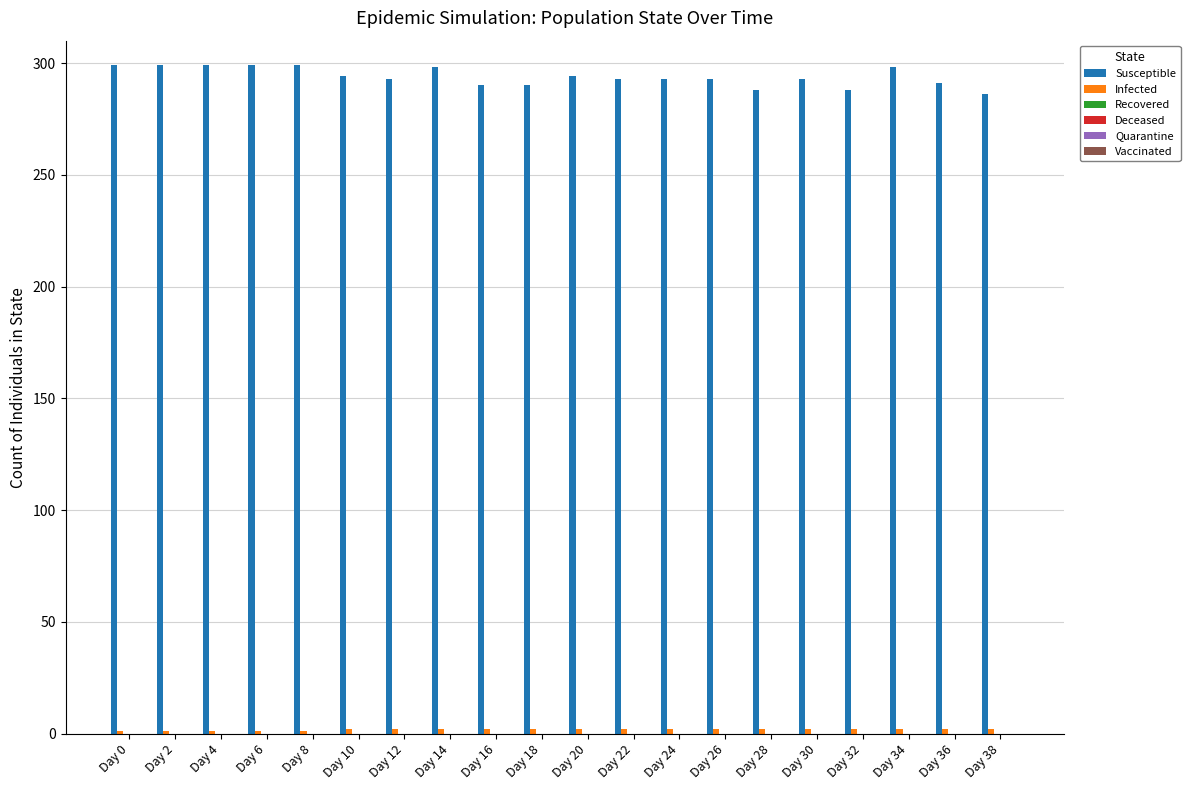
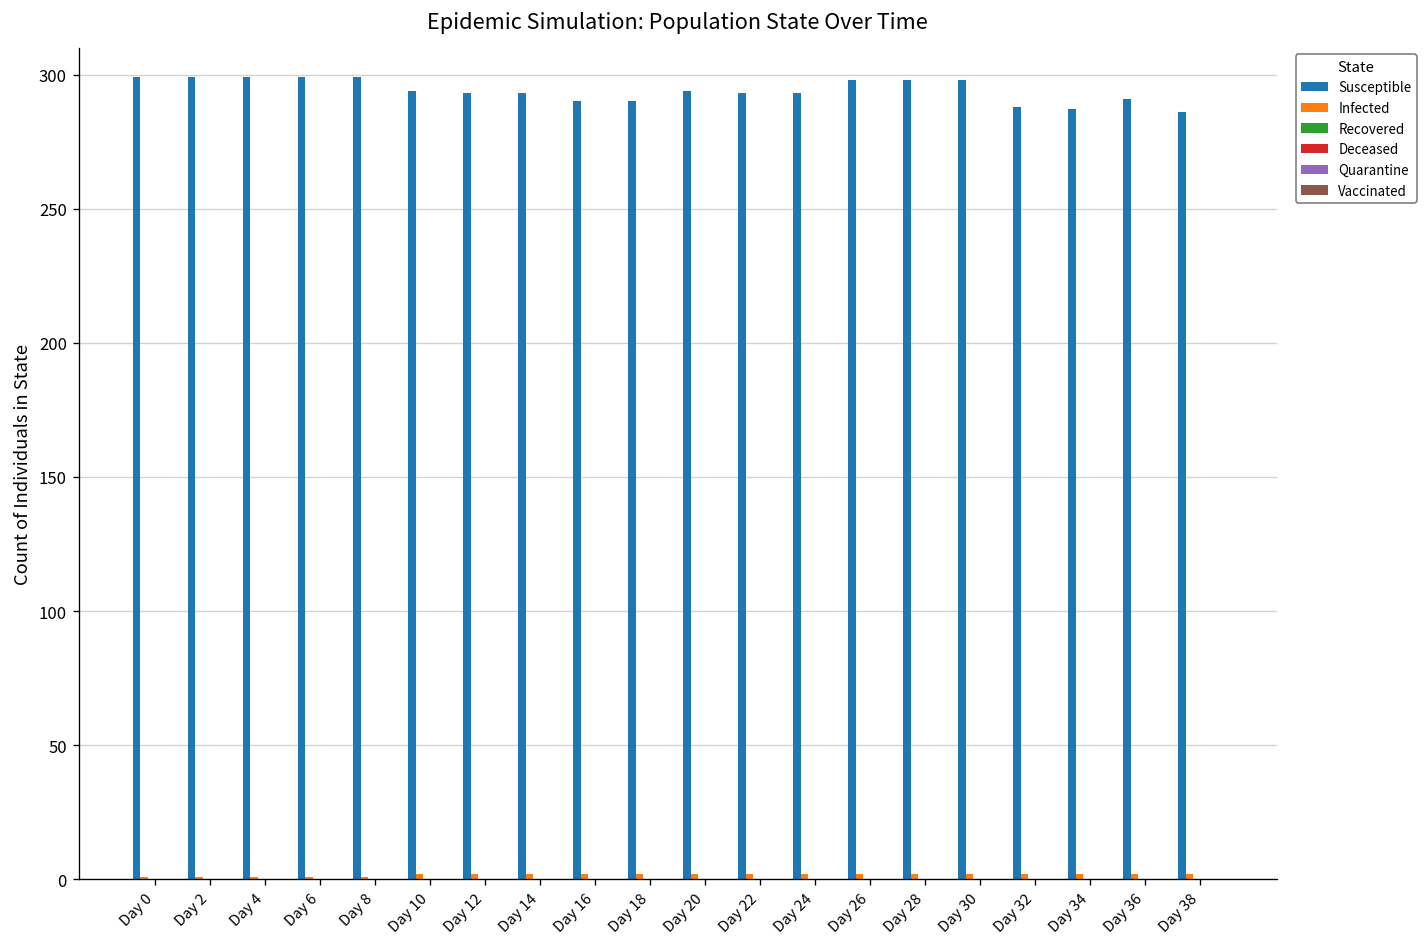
Susceptible, Day 14: 298 -> 293
Susceptible, Day 26: 293 -> 298
Susceptible, Day 28: 288 -> 298
Susceptible, Day 30: 293 -> 298
Susceptible, Day 34: 298 -> 287
